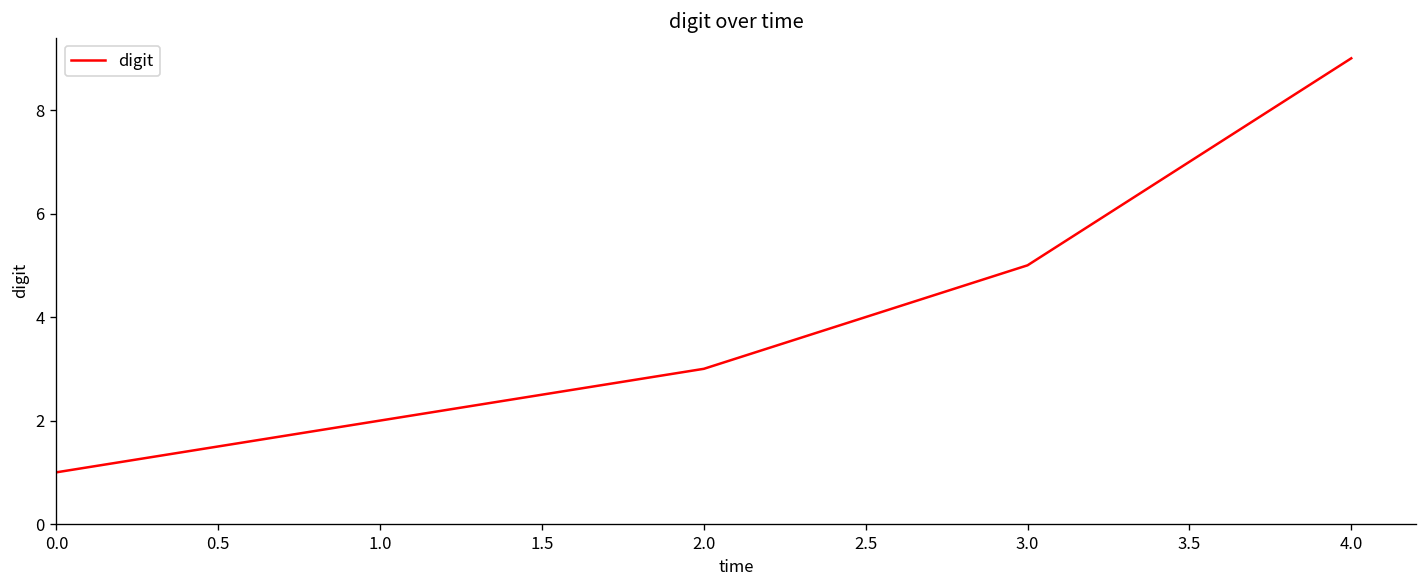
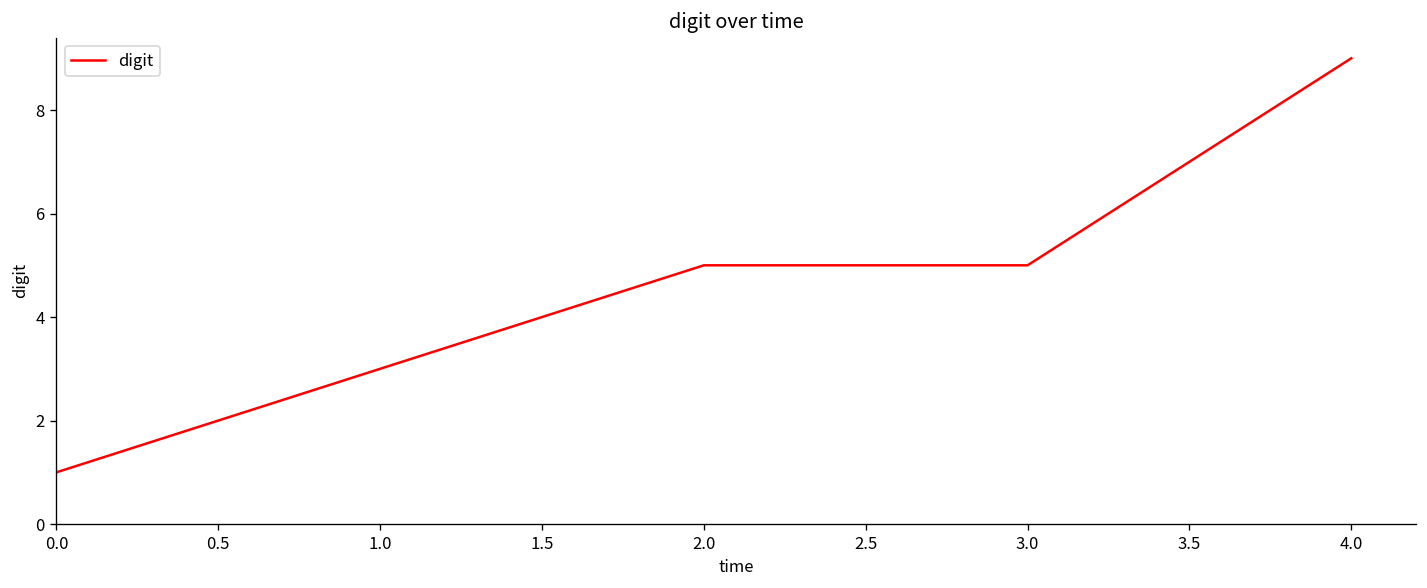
1.0: 2 -> 3
2.0: 3 -> 5
